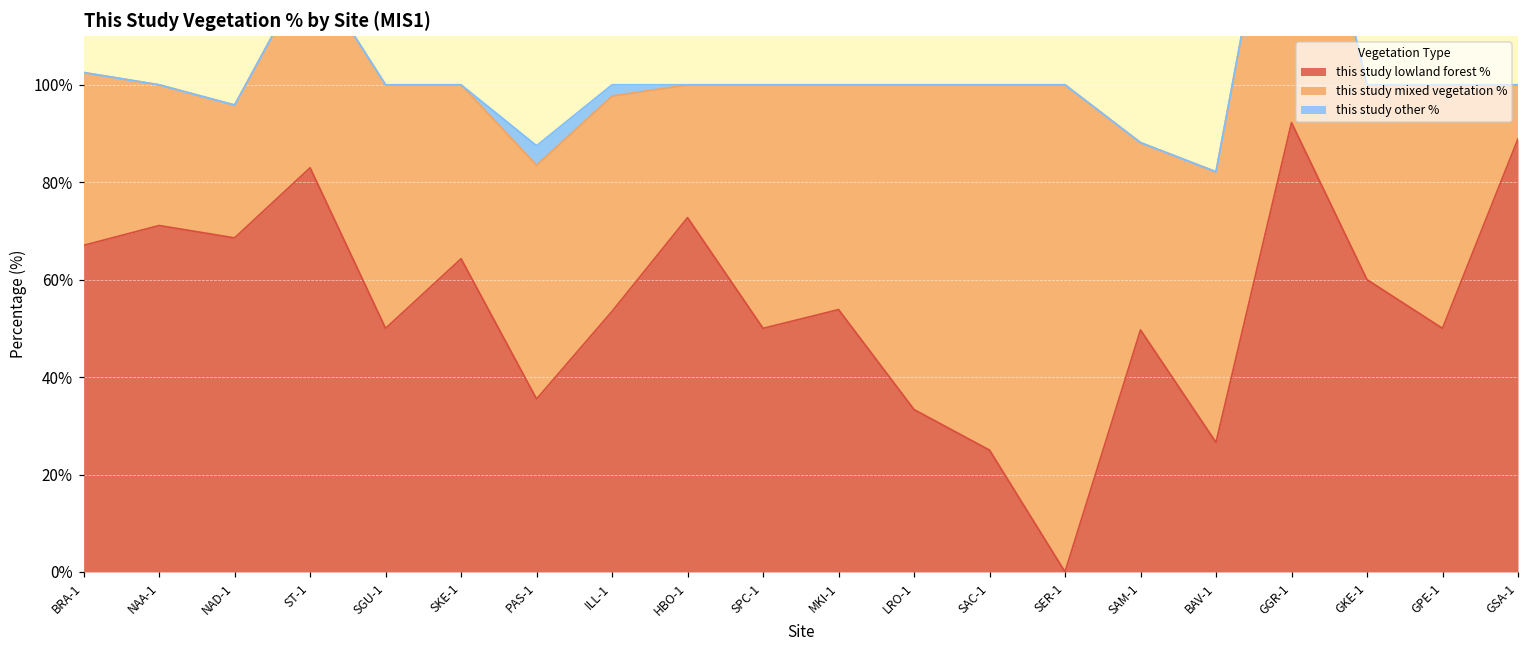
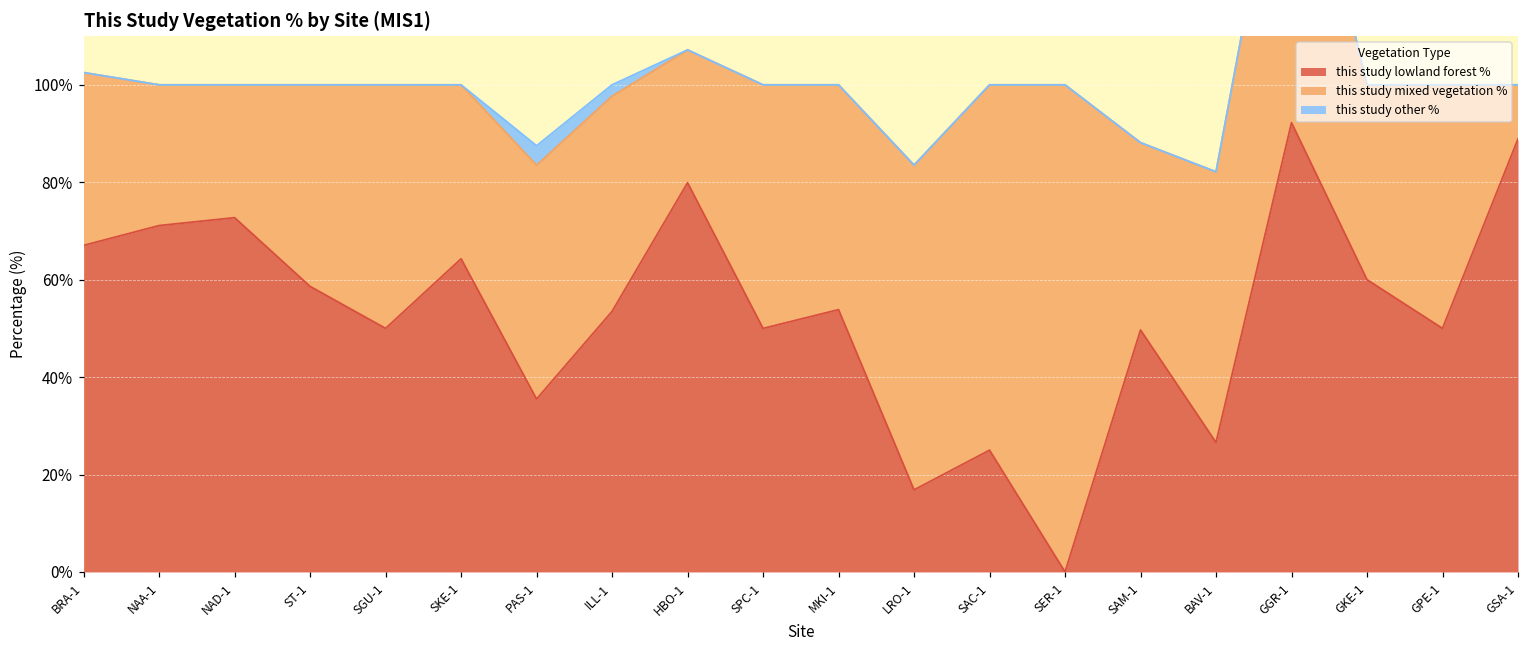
this study lowland forest %, NAD-1: 69% -> 73%
this study lowland forest %, ST-1: 83% -> 59%
this study lowland forest %, HBO-1: 73% -> 80%
this study lowland forest %, LRO-1: 33% -> 17%
